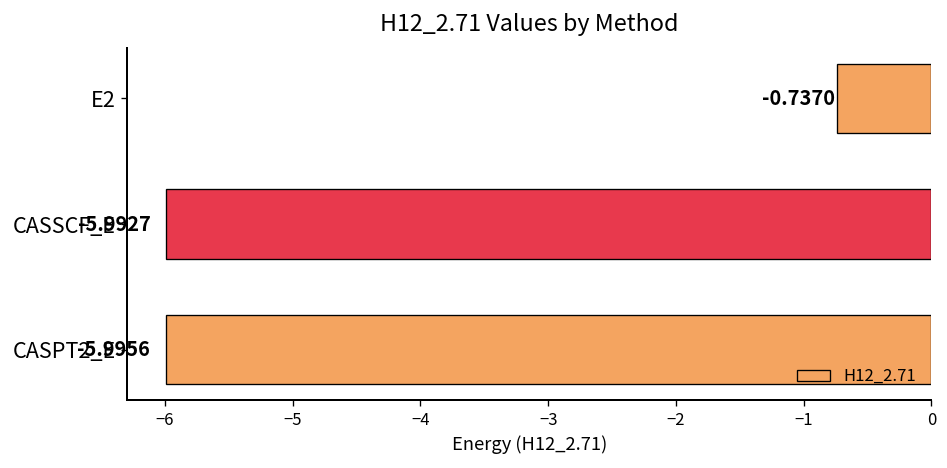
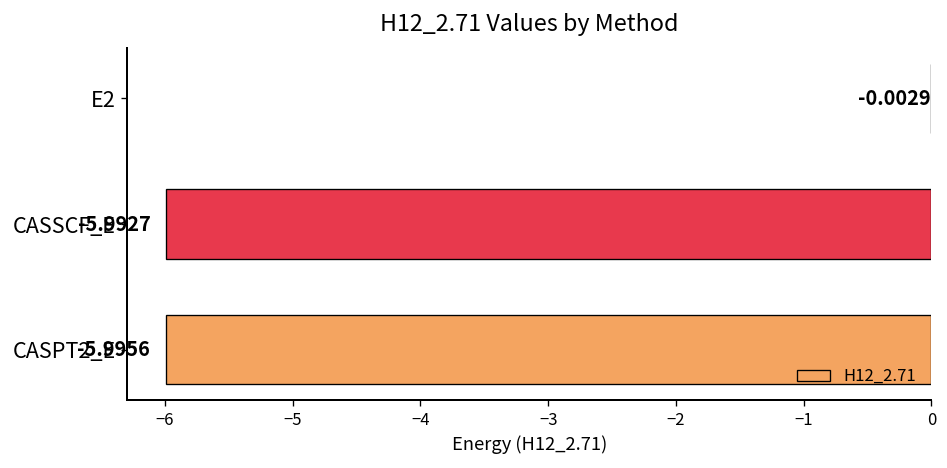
E2: -0.7370 -> -0.0029
